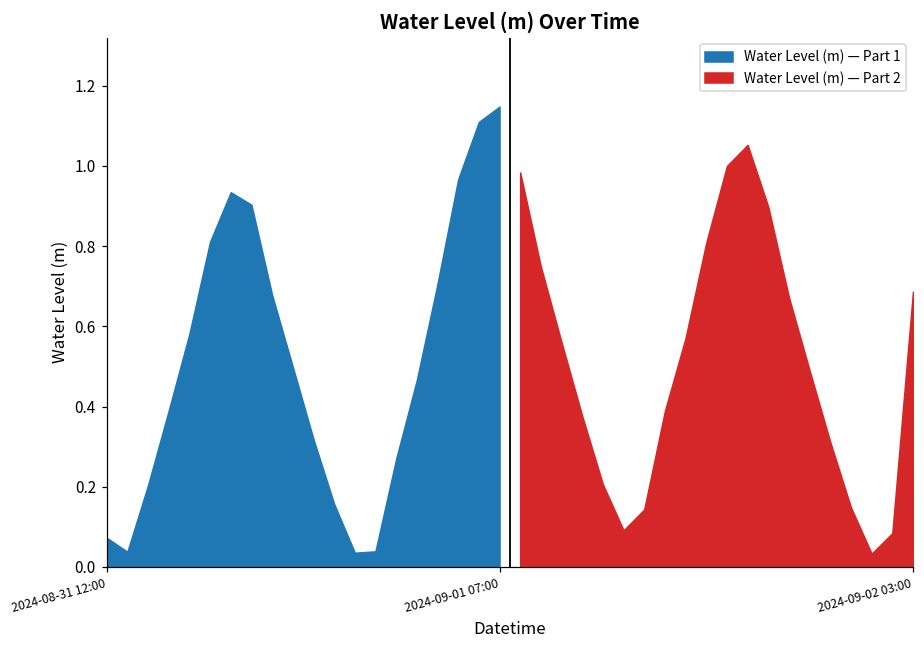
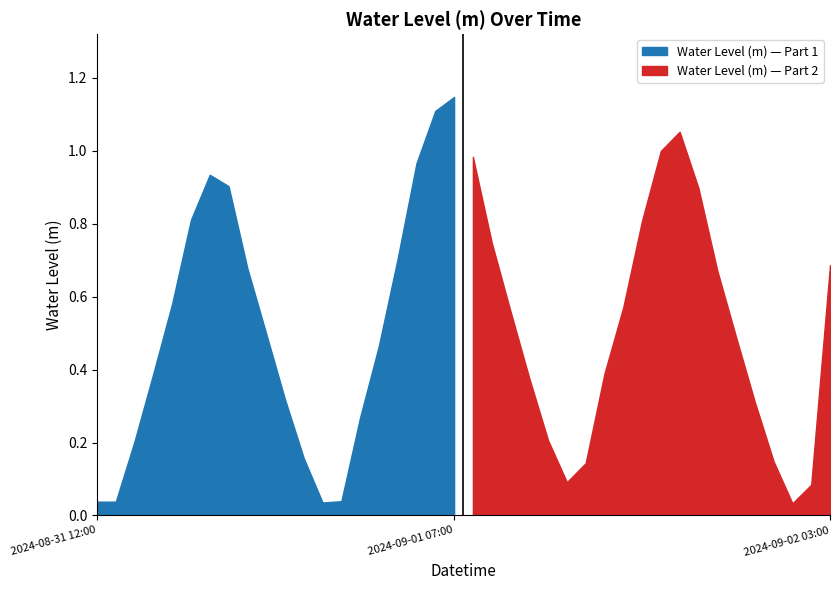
Water Level (m) — Part 1, 2024-08-31 12:00: 0.07 -> 0.04
